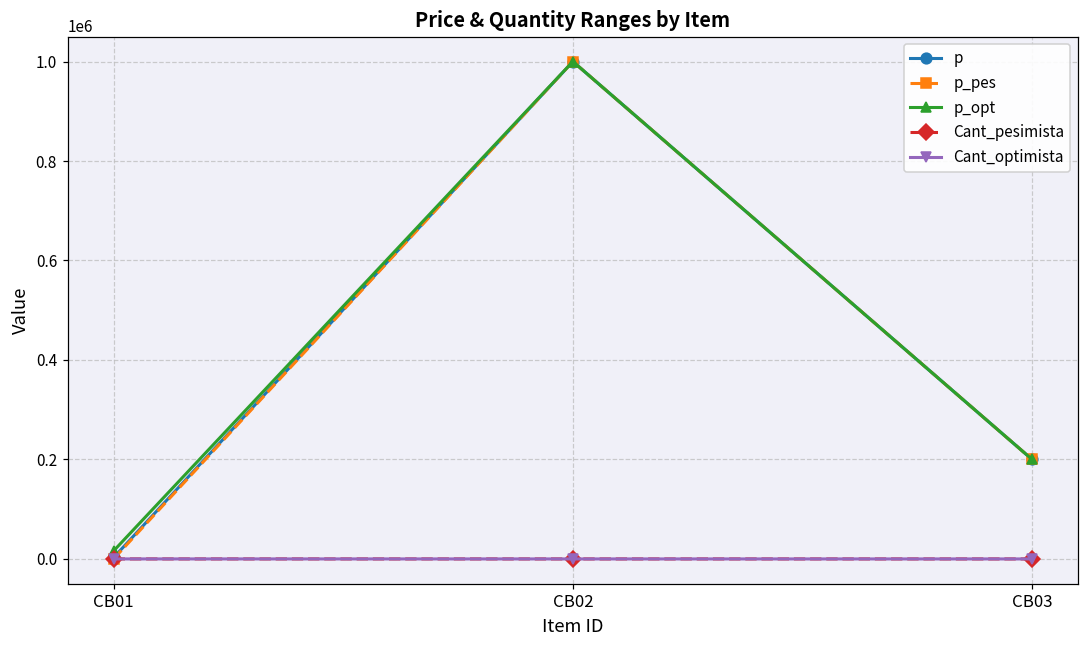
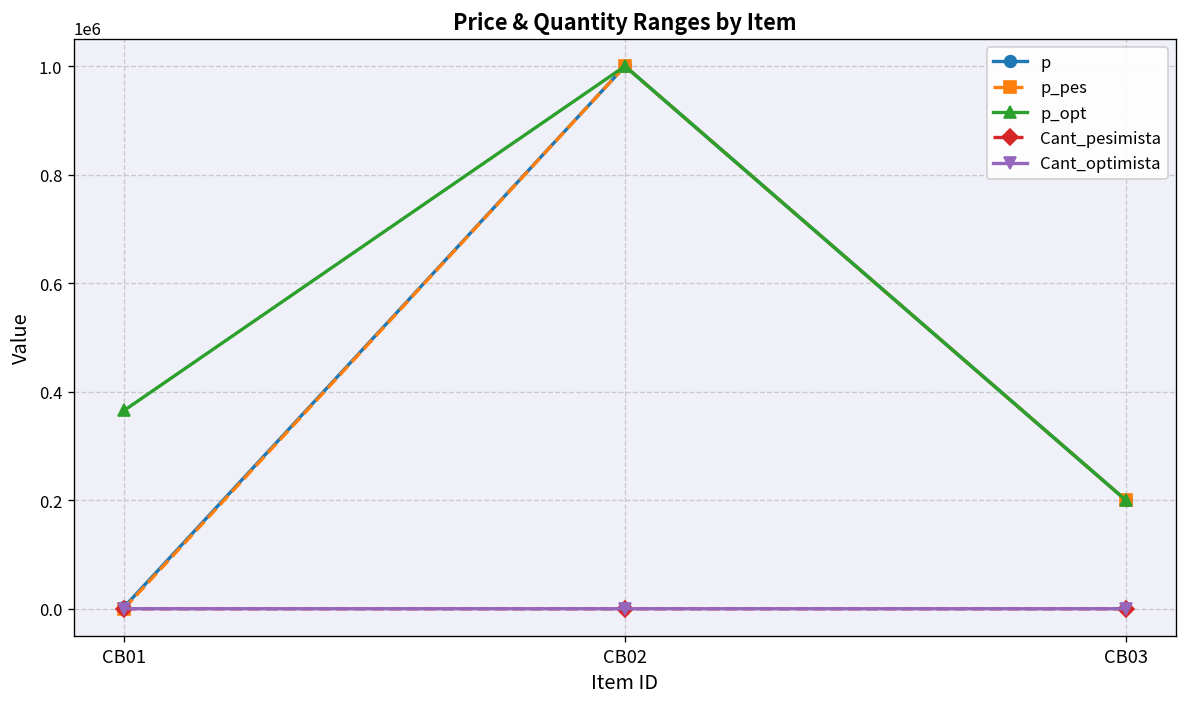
p_opt, CB01: 20000 -> 370000
